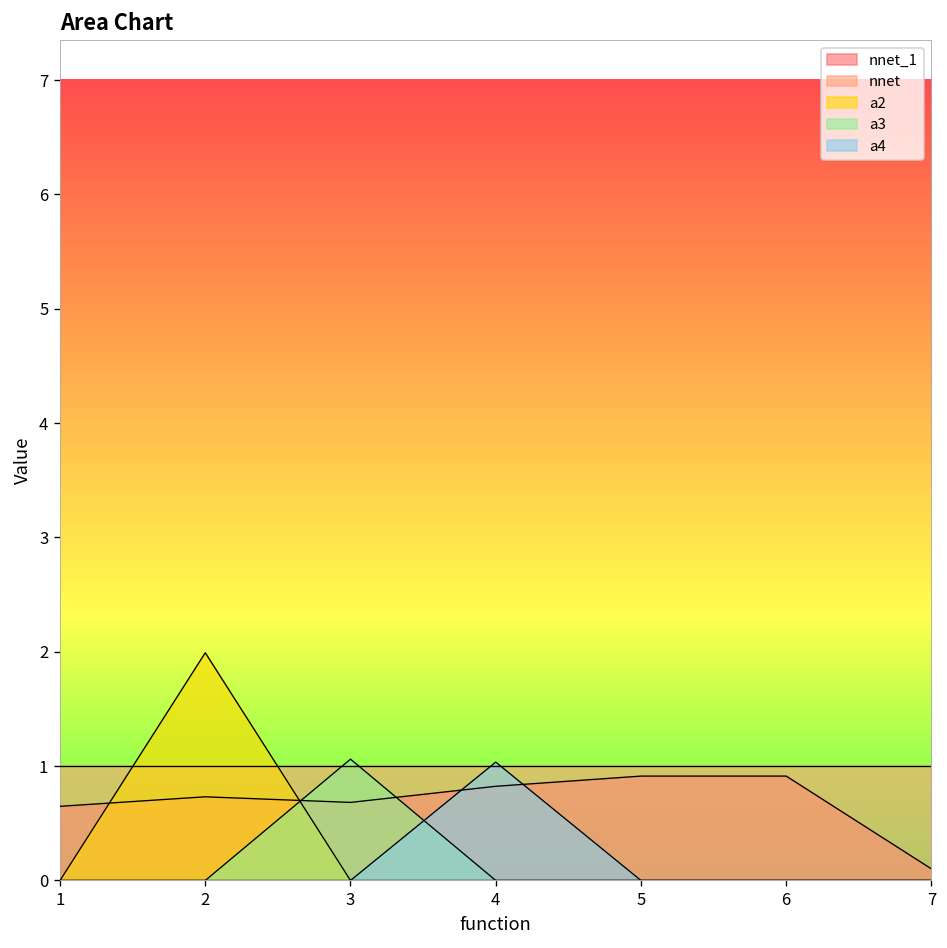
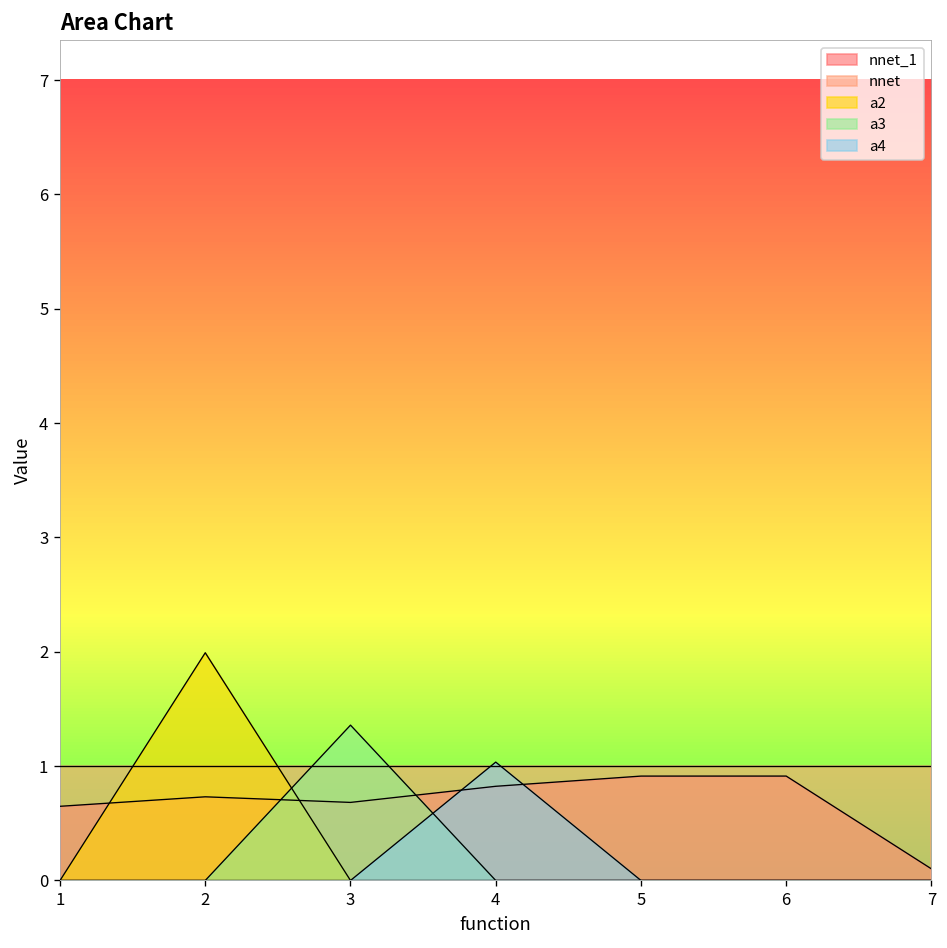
a3, 3: 1.1 -> 1.4
